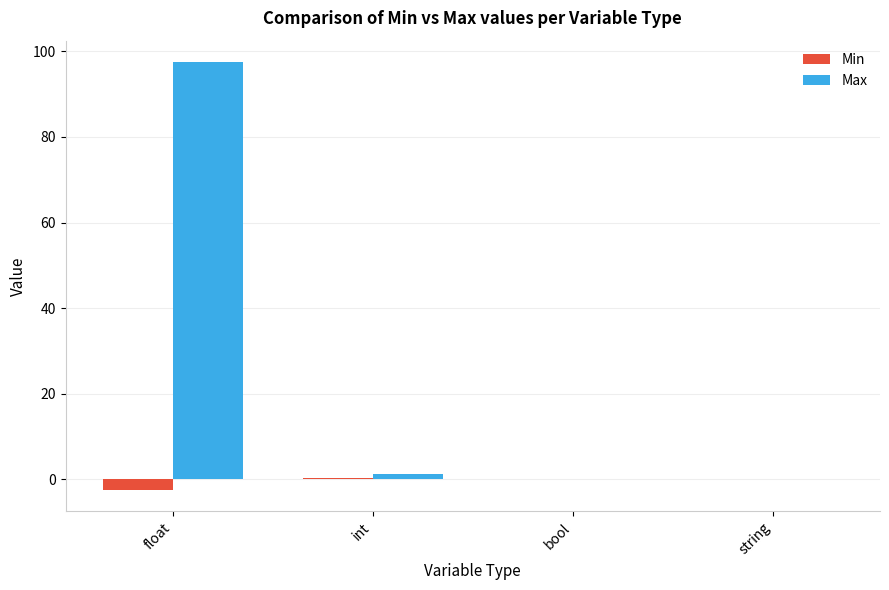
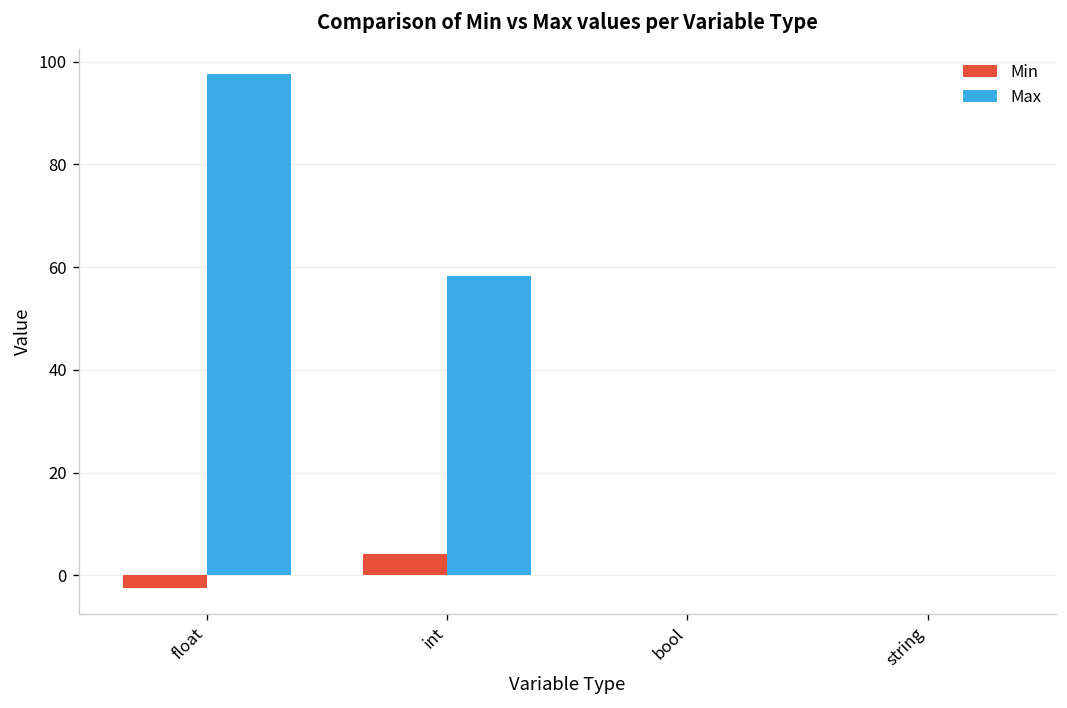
Min, int: 0 -> 4
Max, int: 1 -> 58
